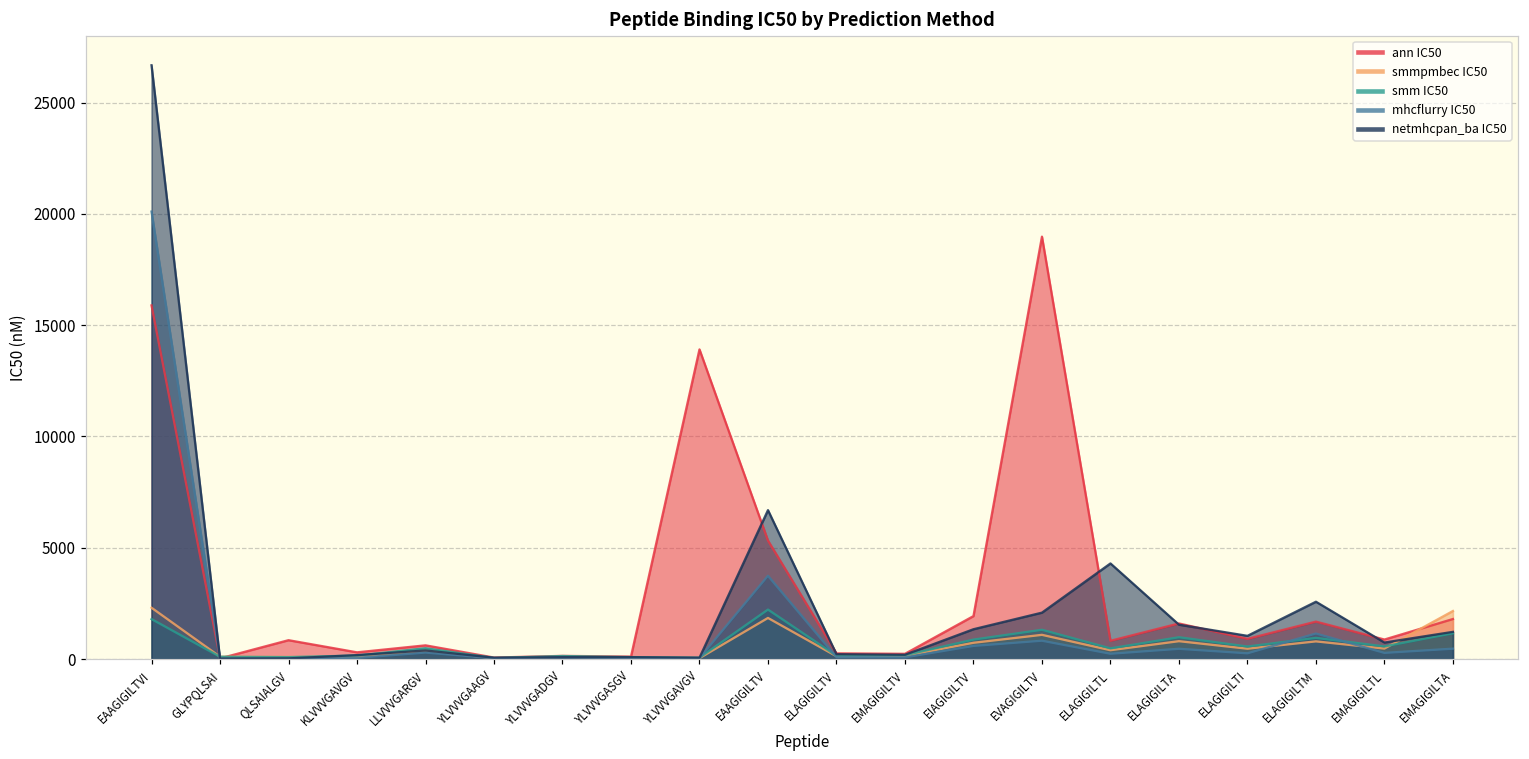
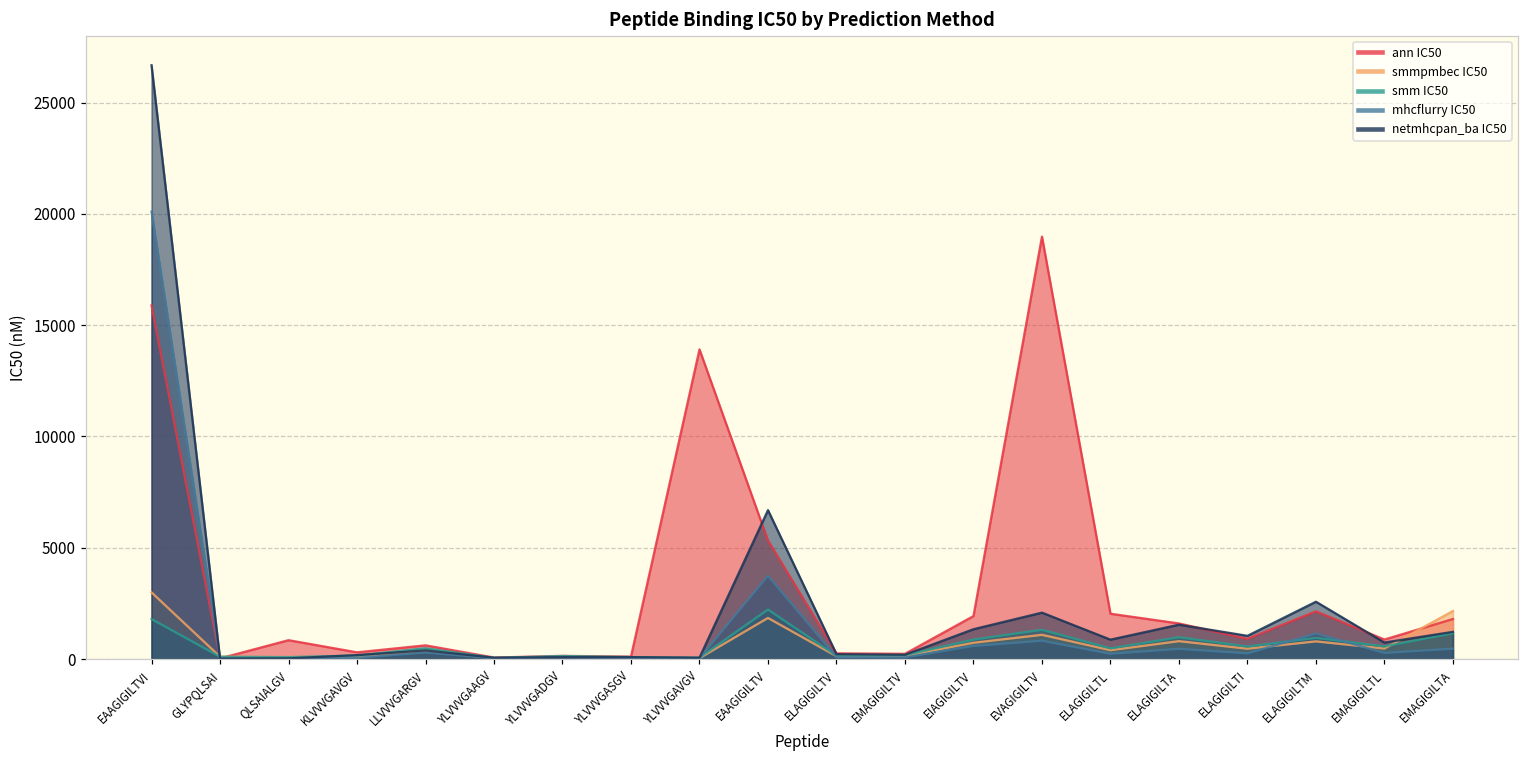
smmpmbec IC50, EAAGIGILTVI: 2300 -> 3000
ann IC50, ELAGIGILTL: 800 -> 2000
netmhcpan_ba IC50, ELAGIGILTL: 4300 -> 900
ann IC50, ELAGIGILTM: 1700 -> 2100
